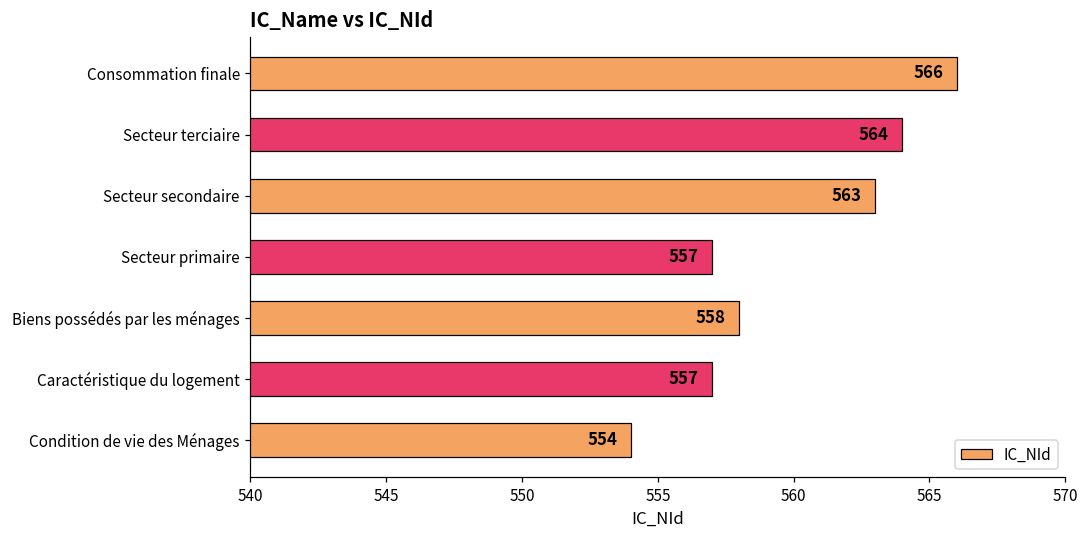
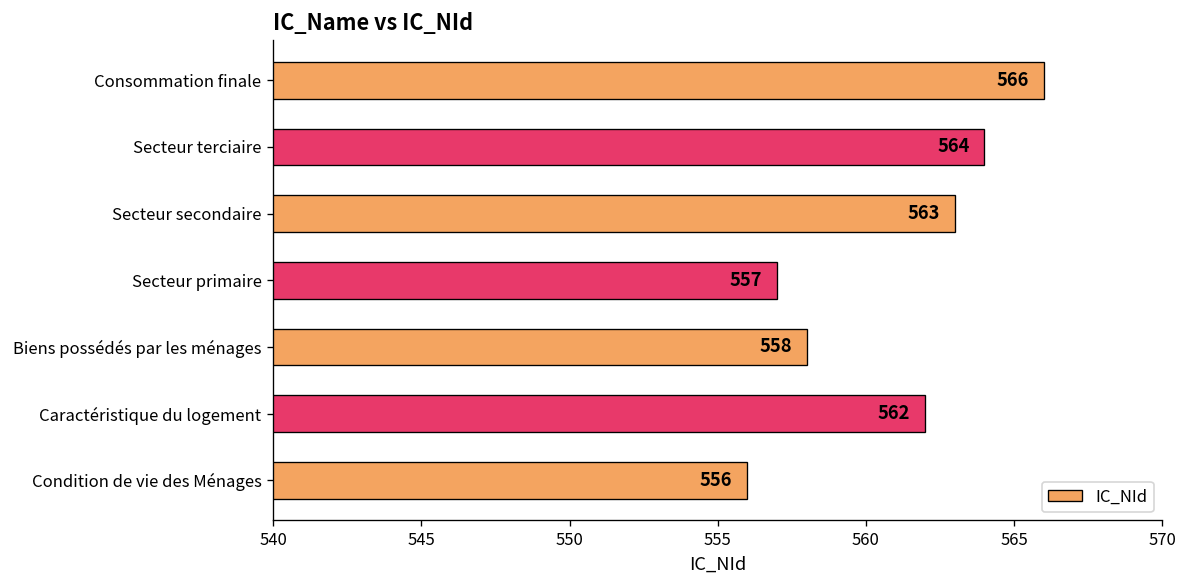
Caractéristique du logement: 557 -> 562
Condition de vie des Ménages: 554 -> 556
